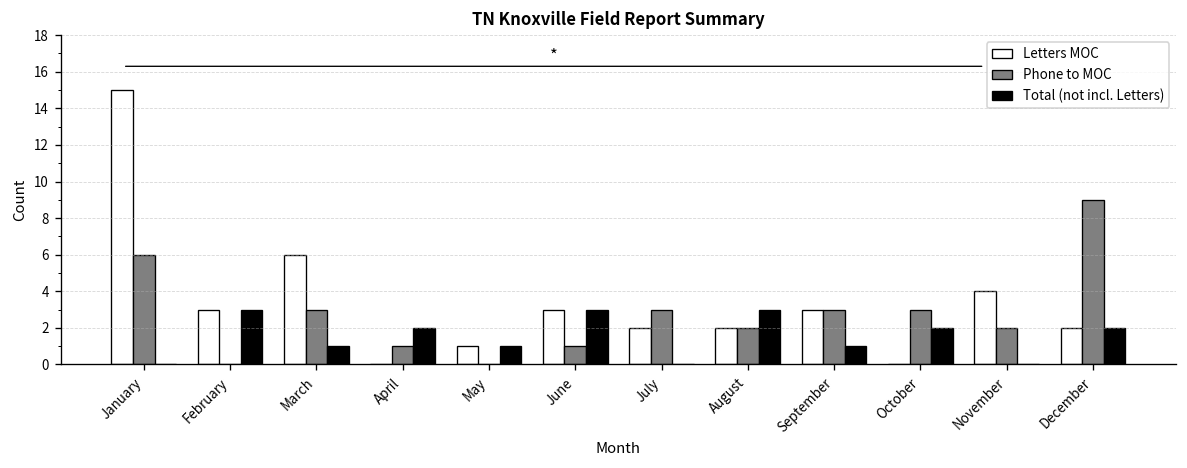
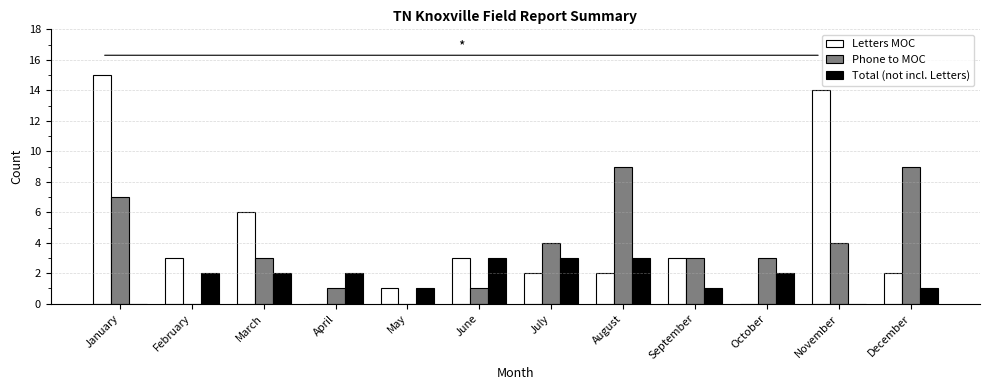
Phone to MOC, January: 6 -> 7
Total (not incl. Letters), February: 3 -> 2
Total (not incl. Letters), March: 1 -> 2
Phone to MOC, July: 3 -> 4
Total (not incl. Letters), July: 0 -> 3
Phone to MOC, August: 2 -> 9
Letters MOC, November: 4 -> 14
Phone to MOC, November: 2 -> 4
Total (not incl. Letters), December: 2 -> 1
